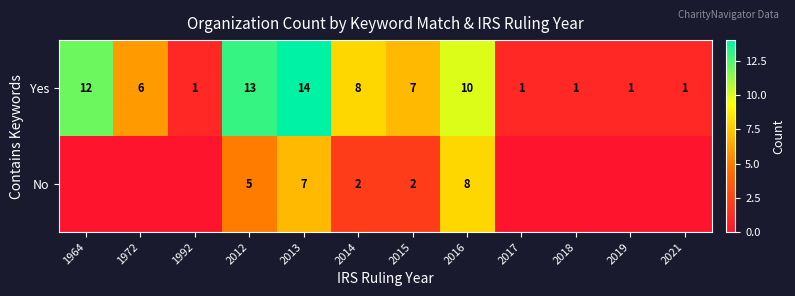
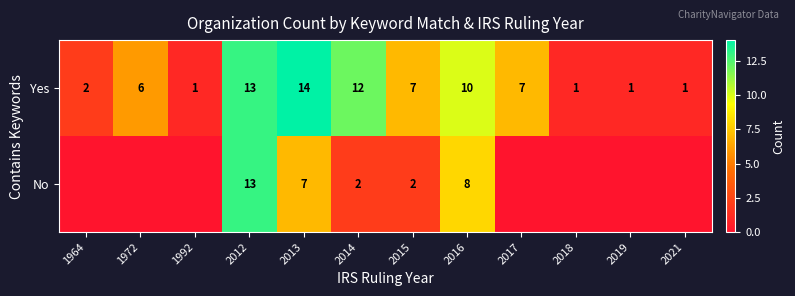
Yes, 1964: 12 -> 2
Yes, 2014: 8 -> 12
Yes, 2017: 1 -> 7
No, 2012: 5 -> 13
